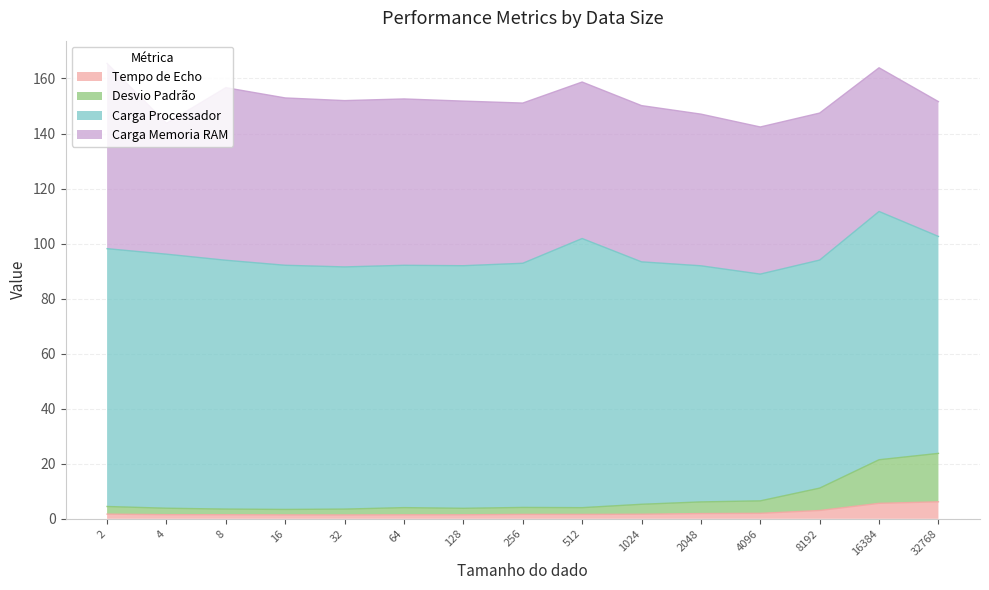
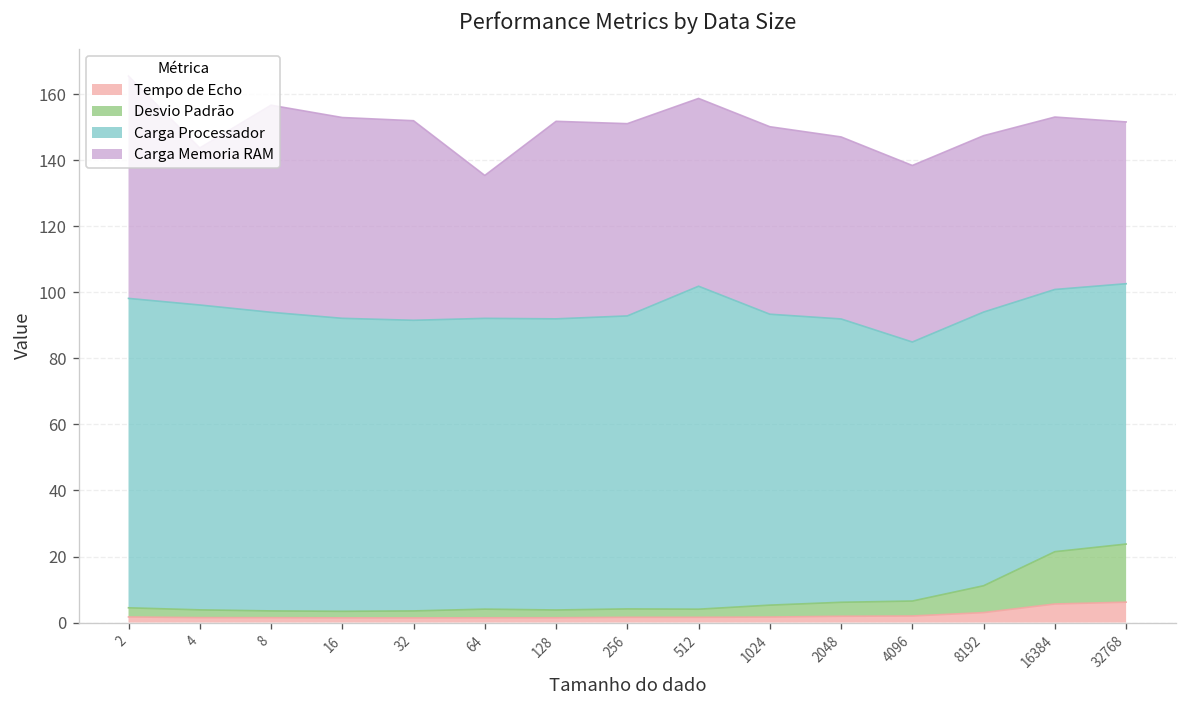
Carga Memoria RAM, 64: 60 -> 43
Carga Processador, 4096: 82 -> 78
Carga Processador, 16384: 90 -> 79
